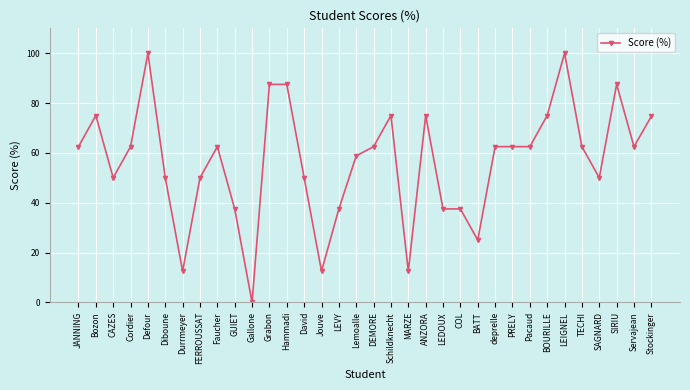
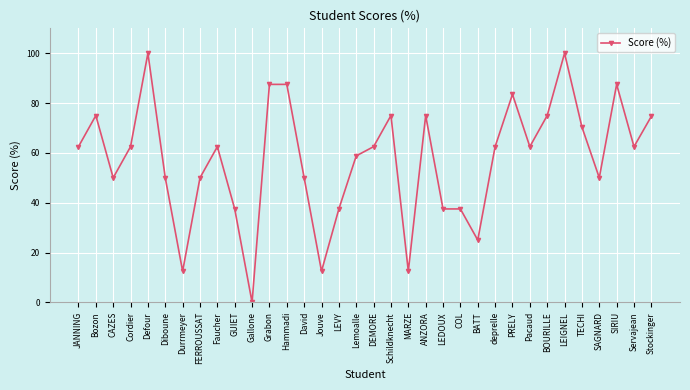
PRELY: 63 -> 84
TECHI: 63 -> 70
